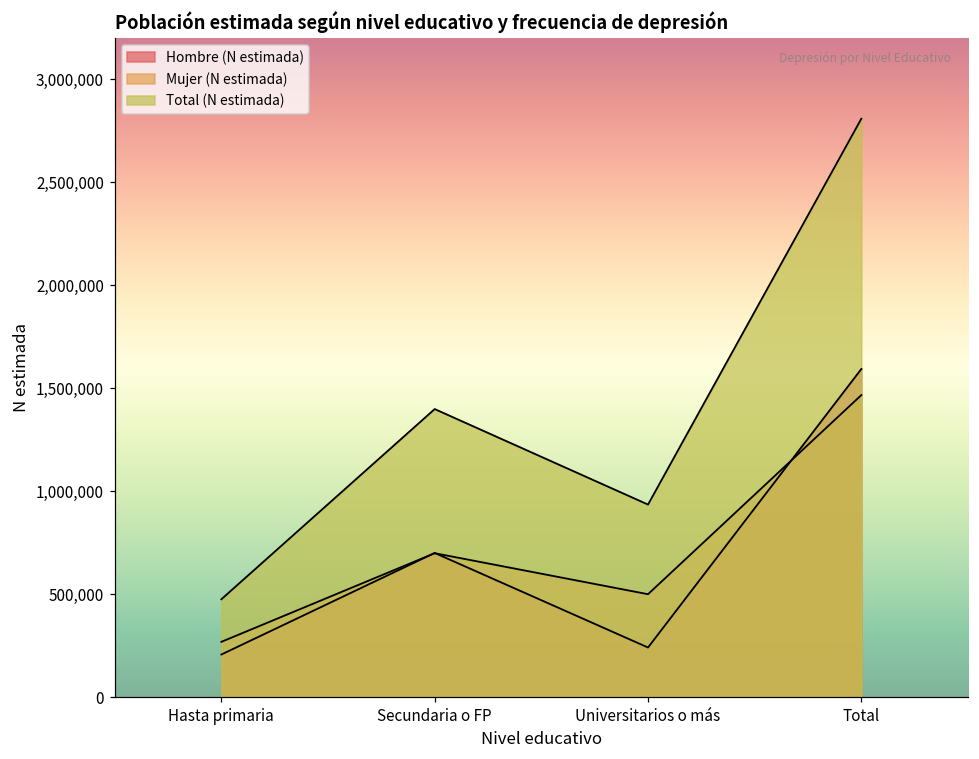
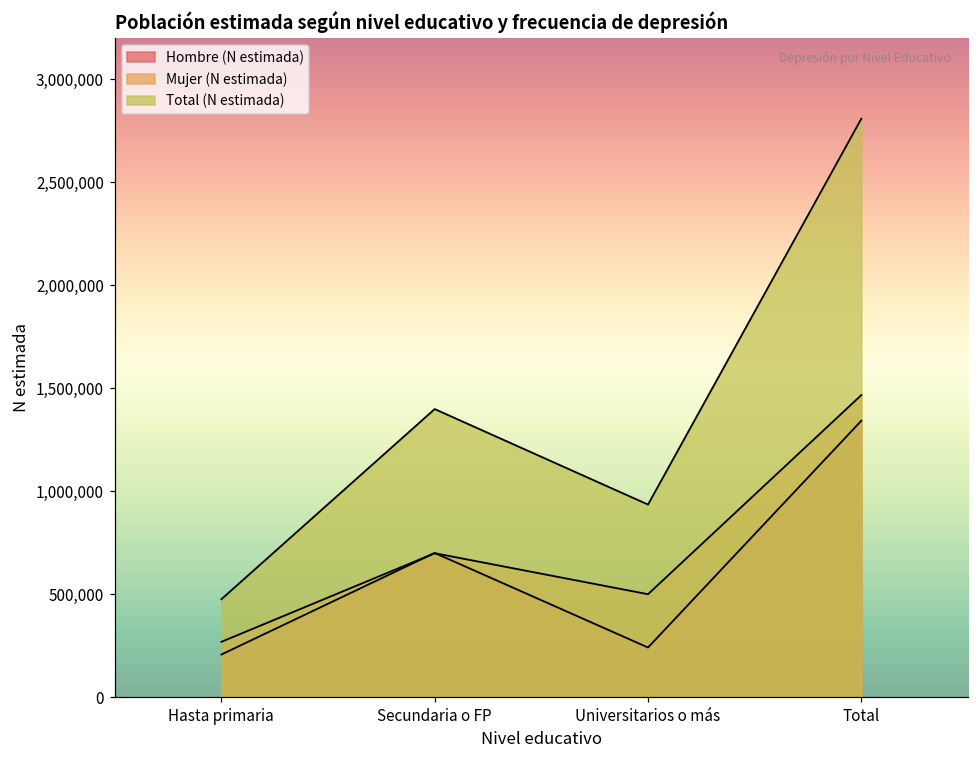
Hombre (N estimada), Total: 1,590,000 -> 1,340,000
